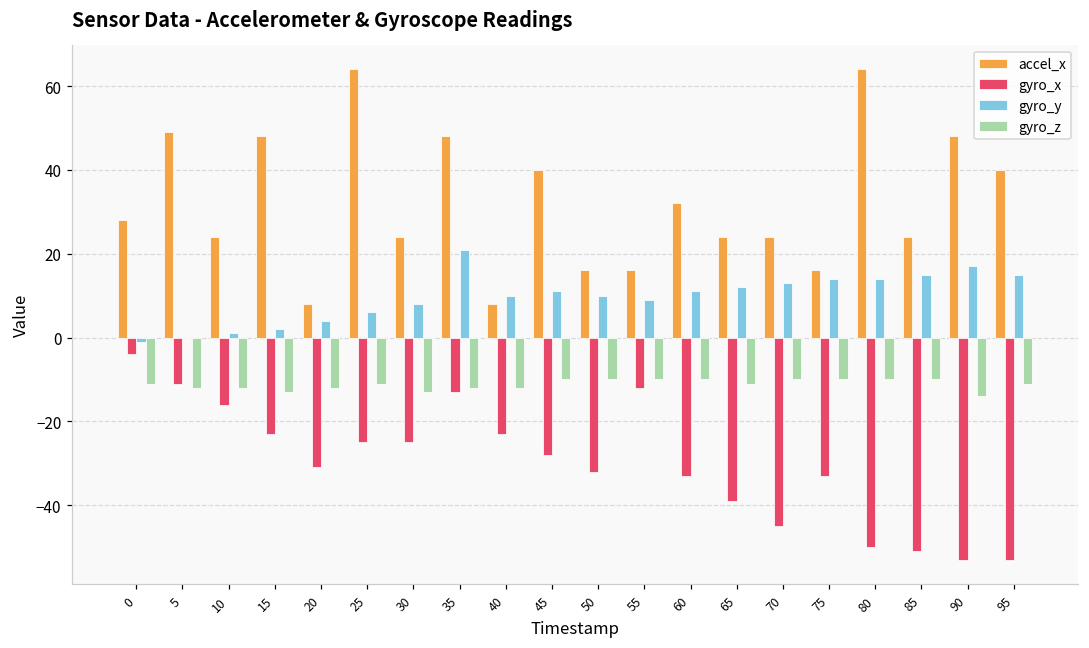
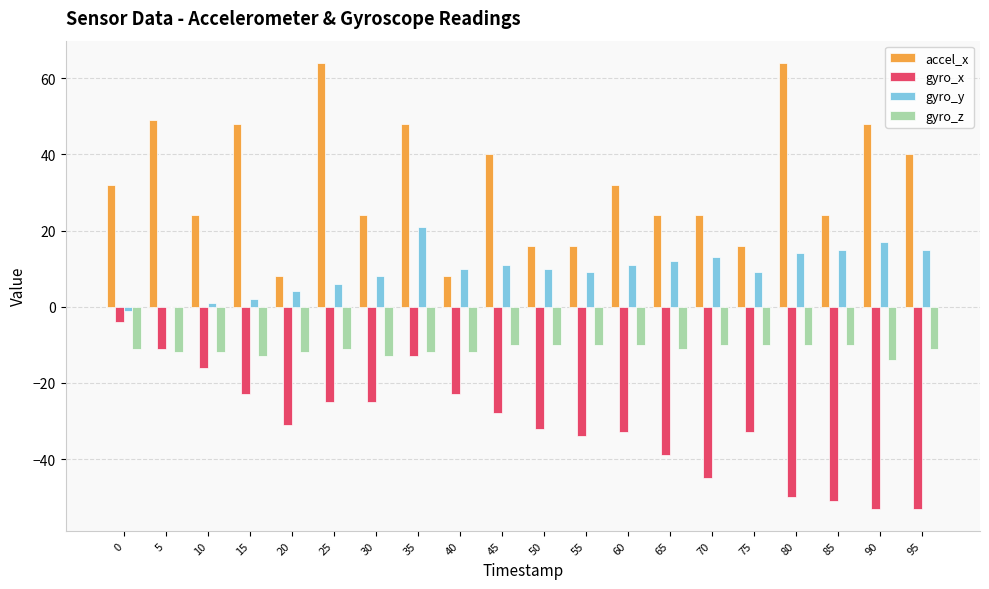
accel_x, 0: 28 -> 32
gyro_x, 55: -12 -> -34
gyro_y, 75: 14 -> 9
